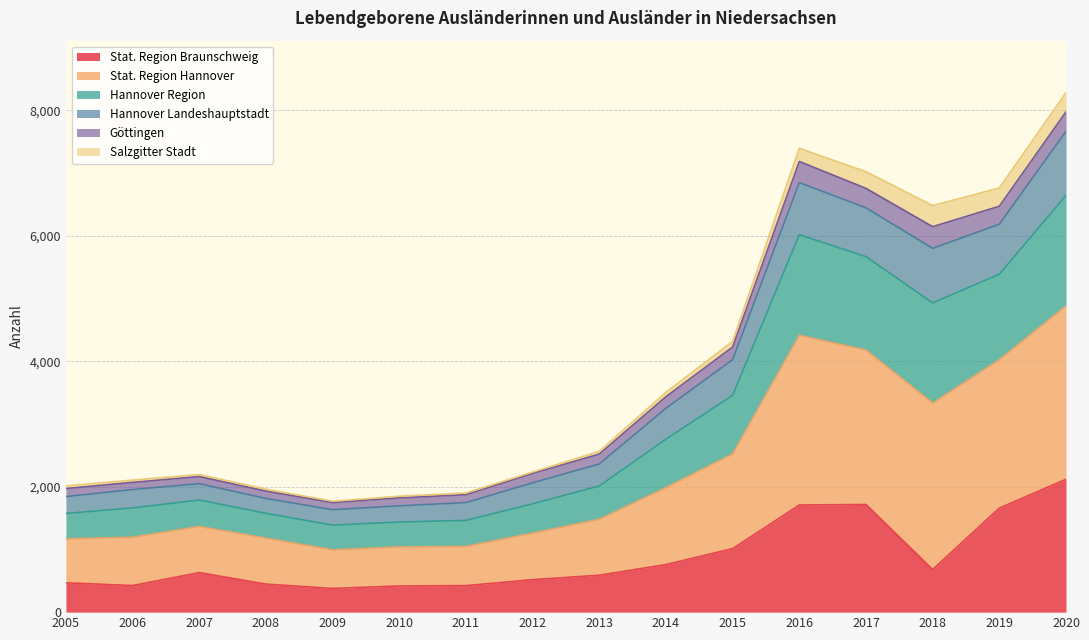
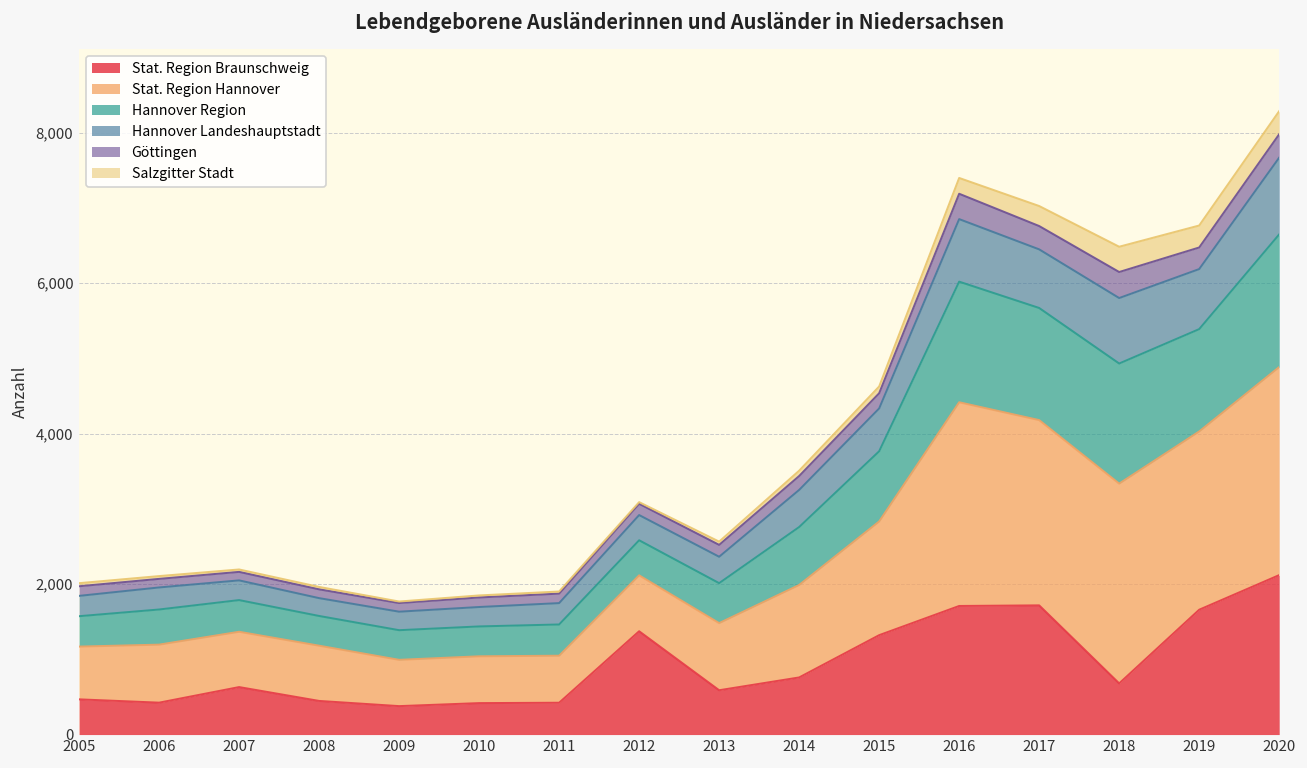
Stat. Region Braunschweig, 2012: 500 -> 1,400
Stat. Region Braunschweig, 2015: 1,000 -> 1,300
